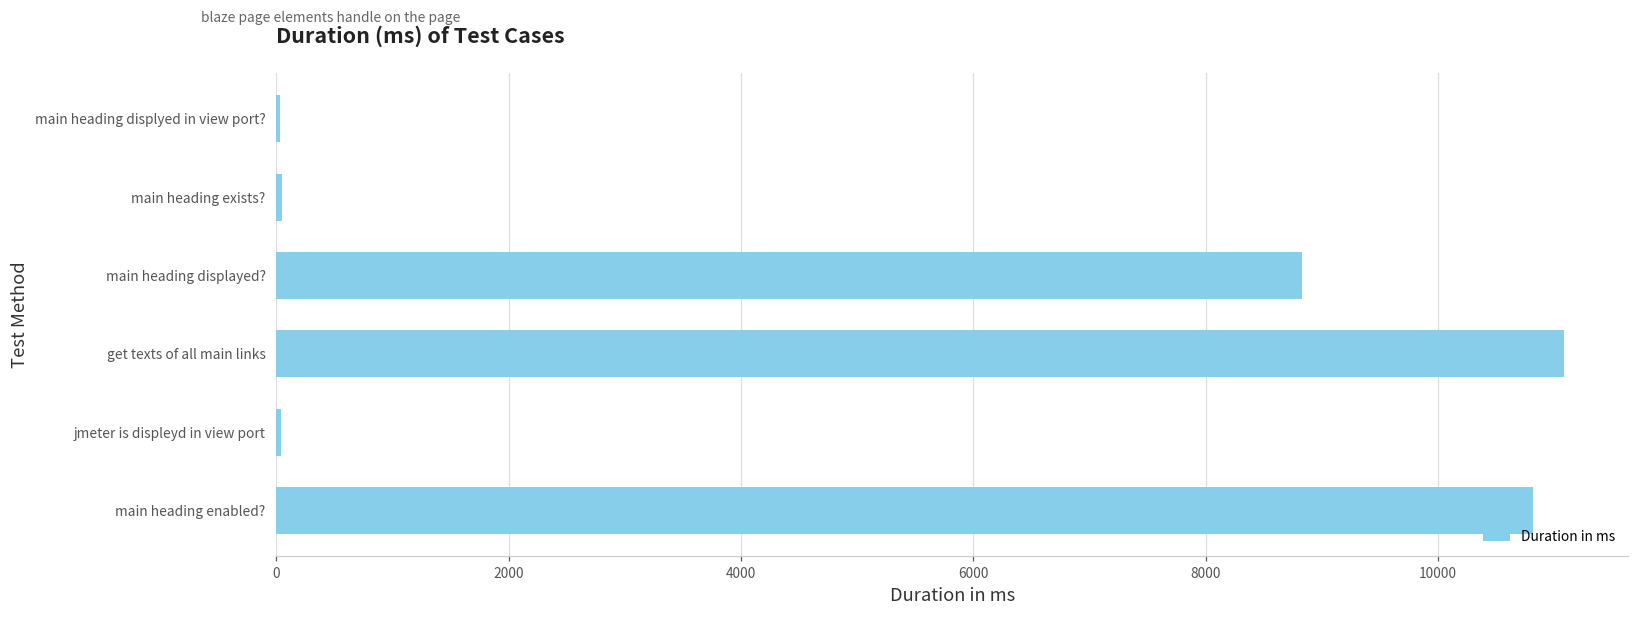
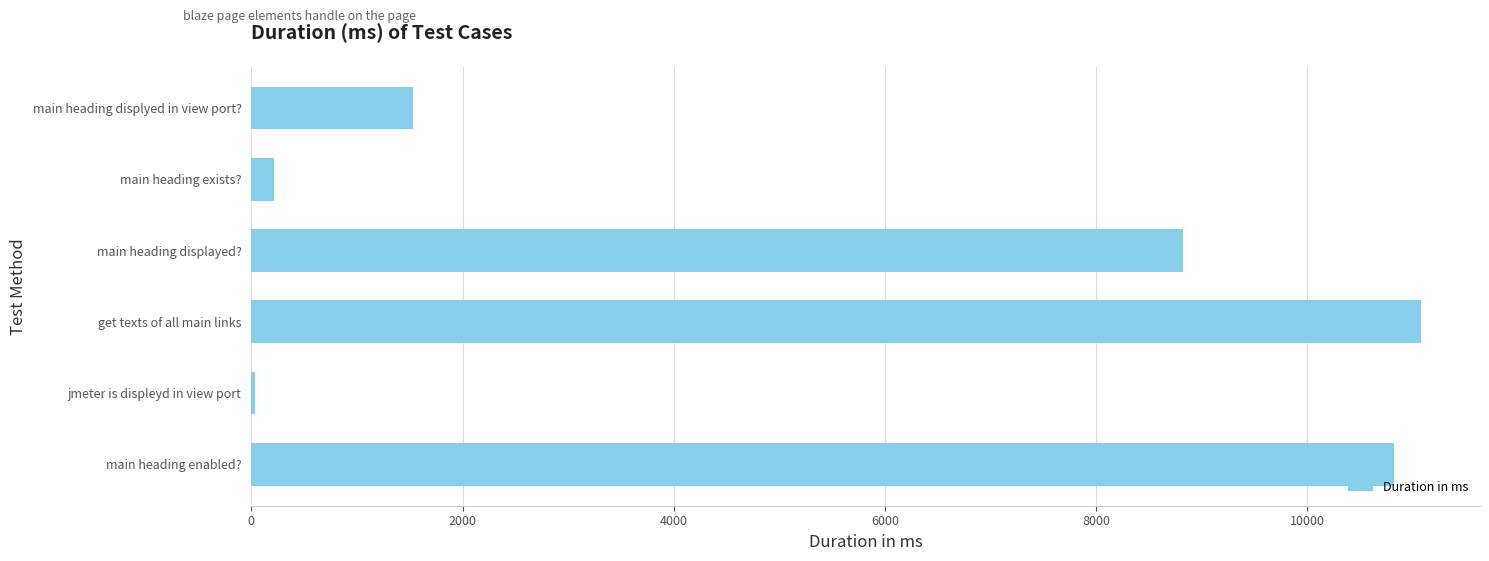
main heading displyed in view port?: 40 -> 1530
main heading exists?: 50 -> 220
